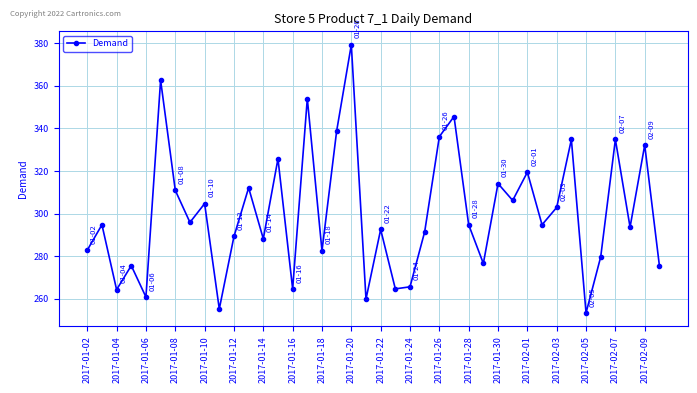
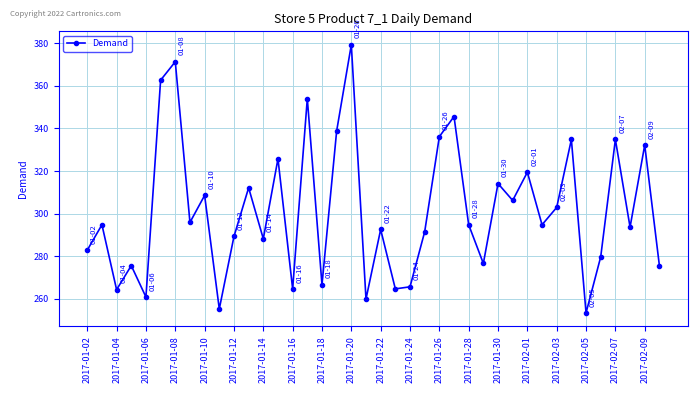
2017-01-08: 311 -> 371
2017-01-10: 305 -> 309
2017-01-18: 282 -> 267
